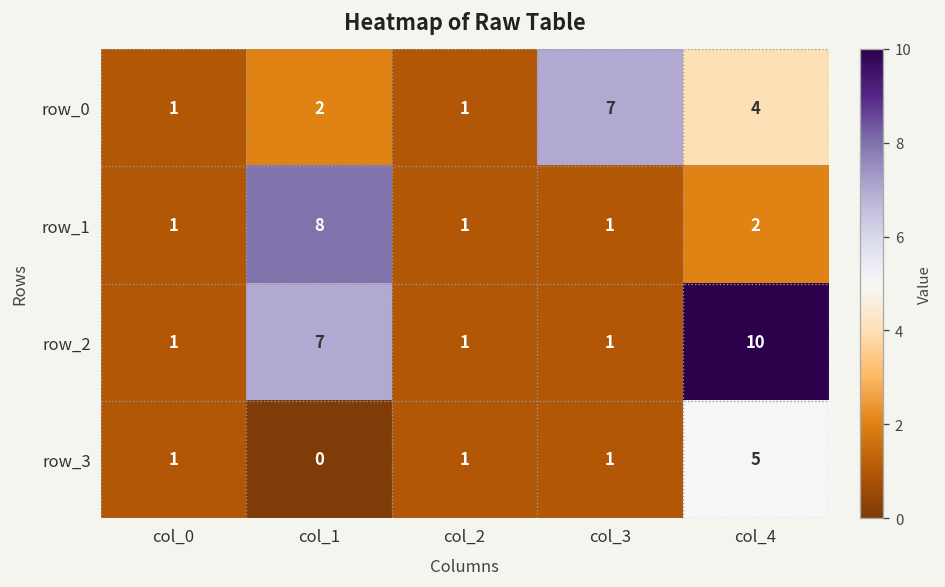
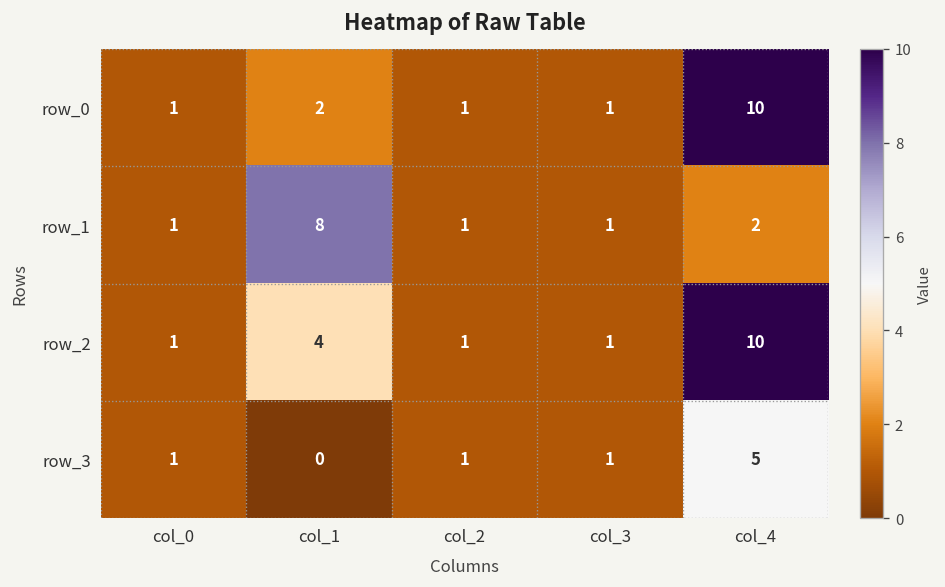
row_0, col_3: 7 -> 1
row_0, col_4: 4 -> 10
row_2, col_1: 7 -> 4
